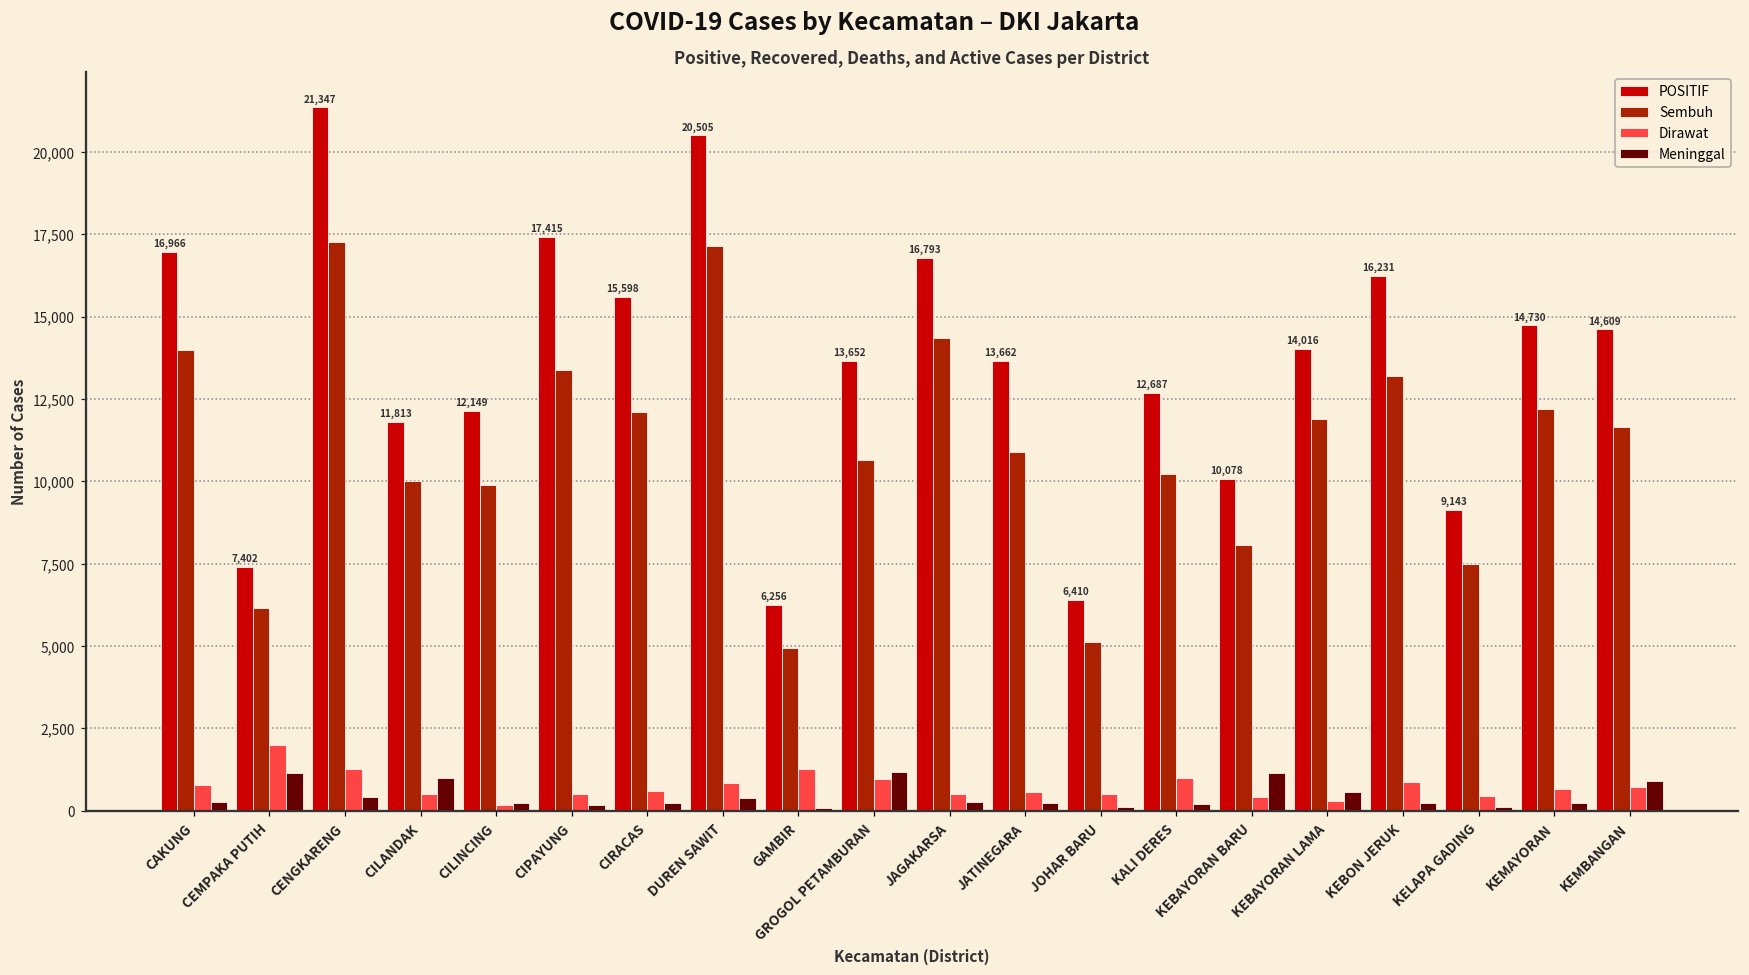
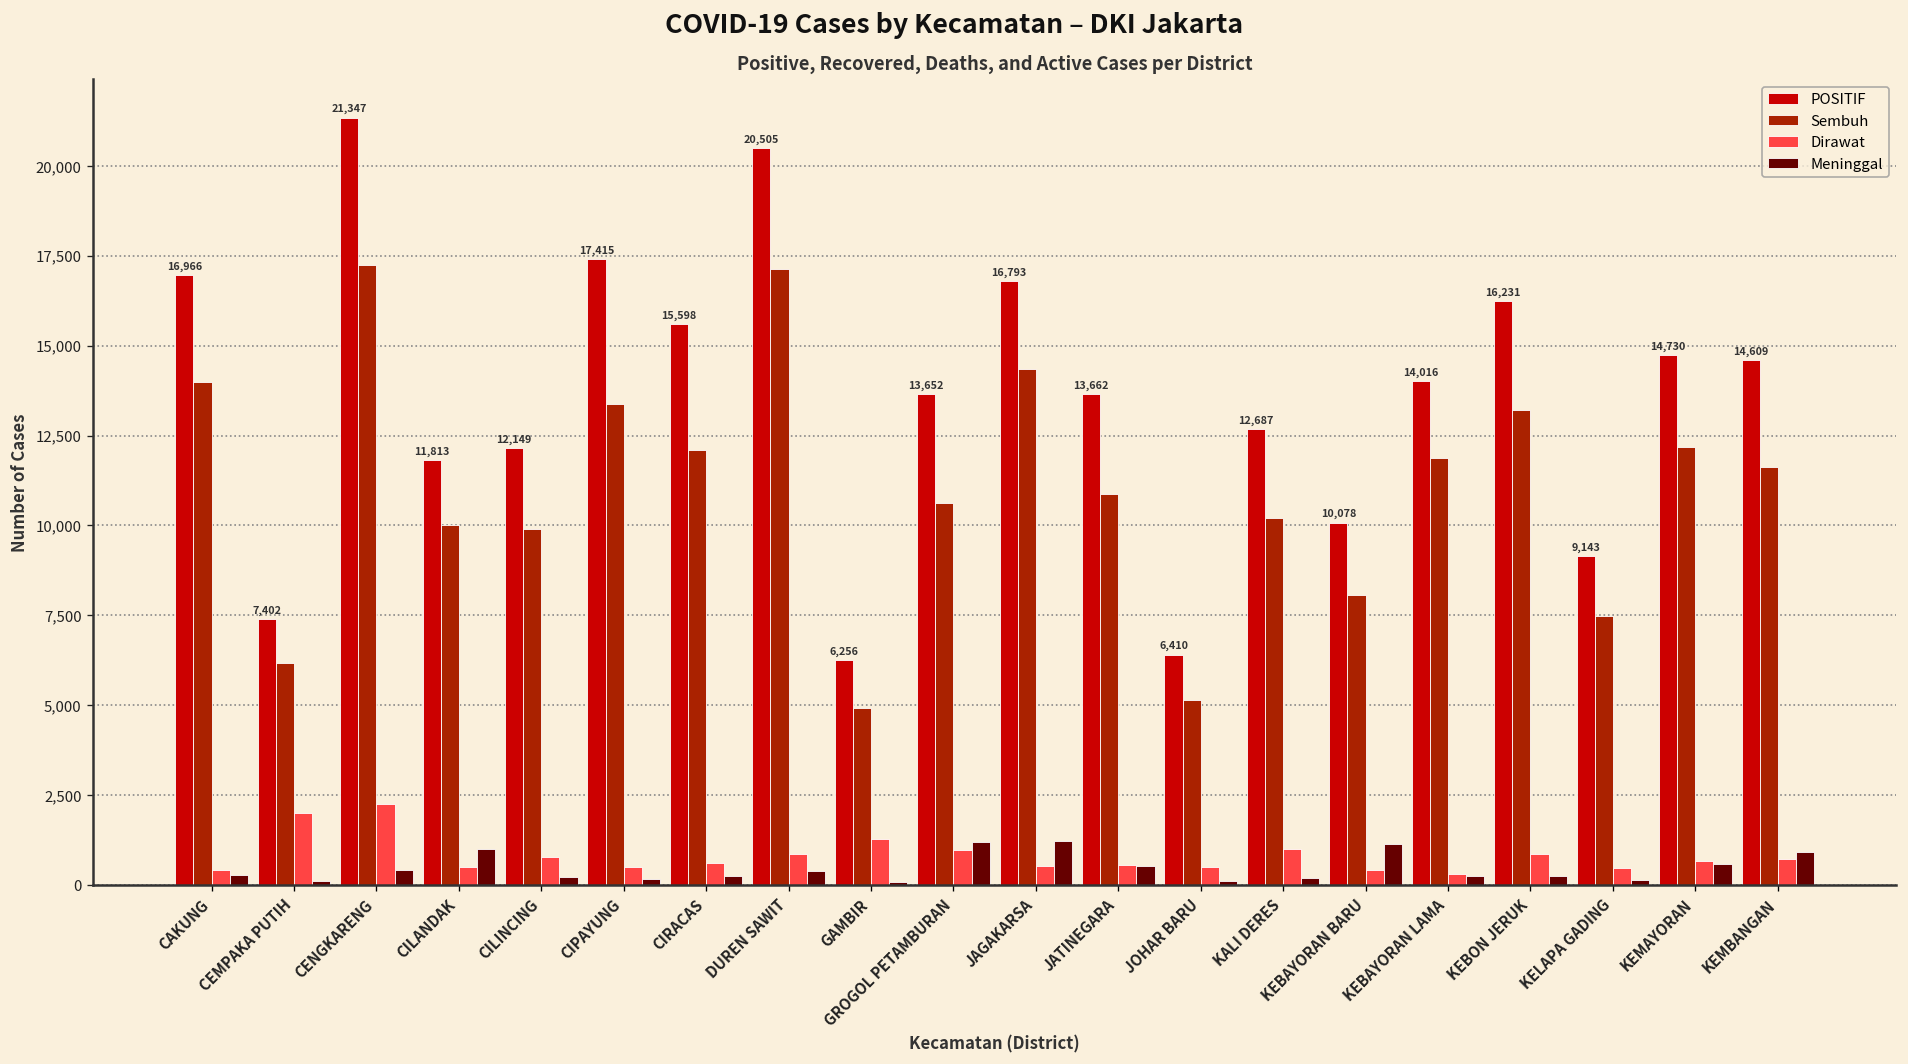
Dirawat, CAKUNG: 800 -> 400
Meninggal, CEMPAKA PUTIH: 1,200 -> 100
Dirawat, CENGKARENG: 1,300 -> 2,200
Dirawat, CILINCING: 200 -> 800
Meninggal, JAGAKARSA: 300 -> 1,200
Meninggal, JATINEGARA: 200 -> 500
Meninggal, KEBAYORAN LAMA: 600 -> 200
Meninggal, KEMAYORAN: 200 -> 600
